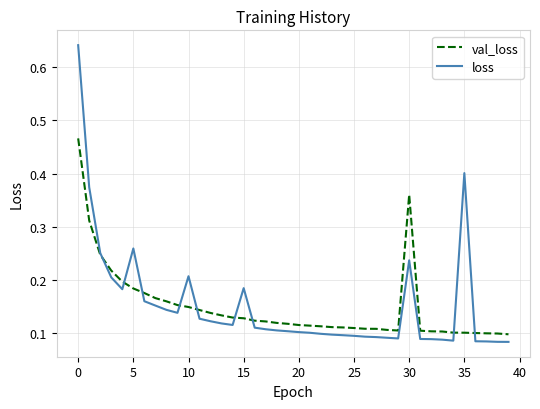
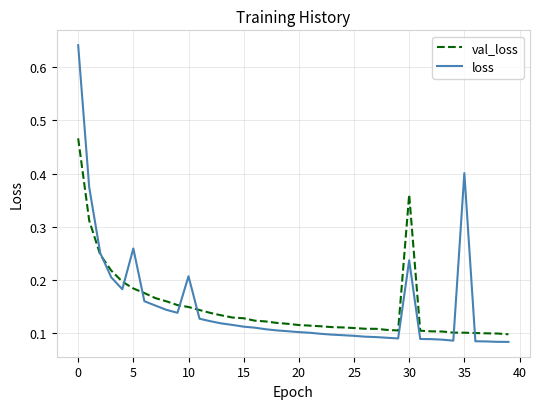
loss, 15: 0.18 -> 0.11
